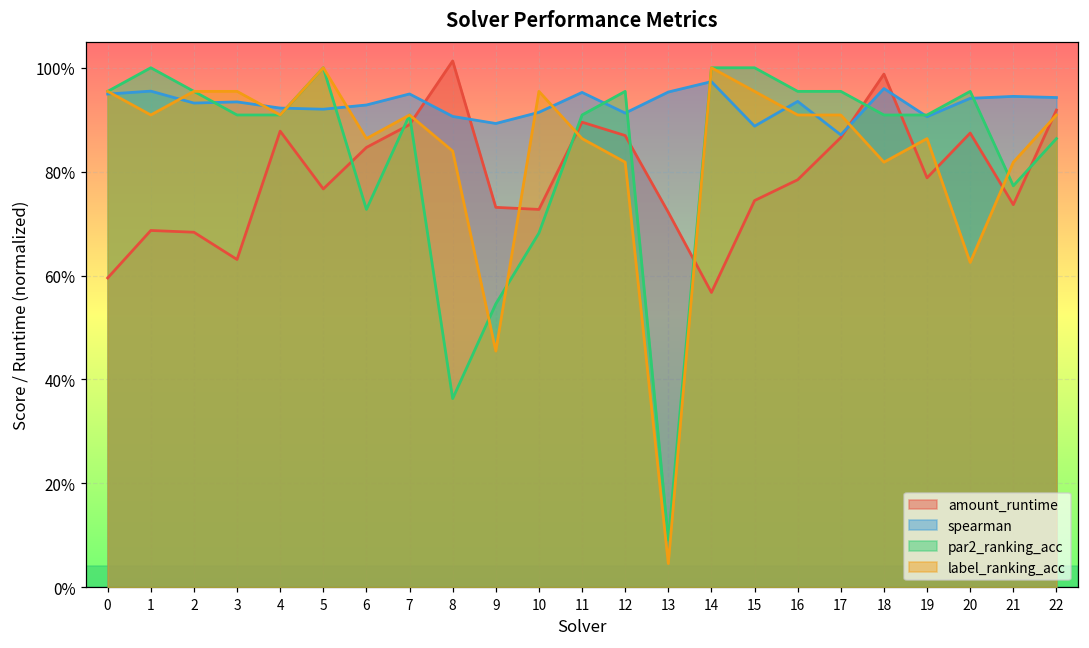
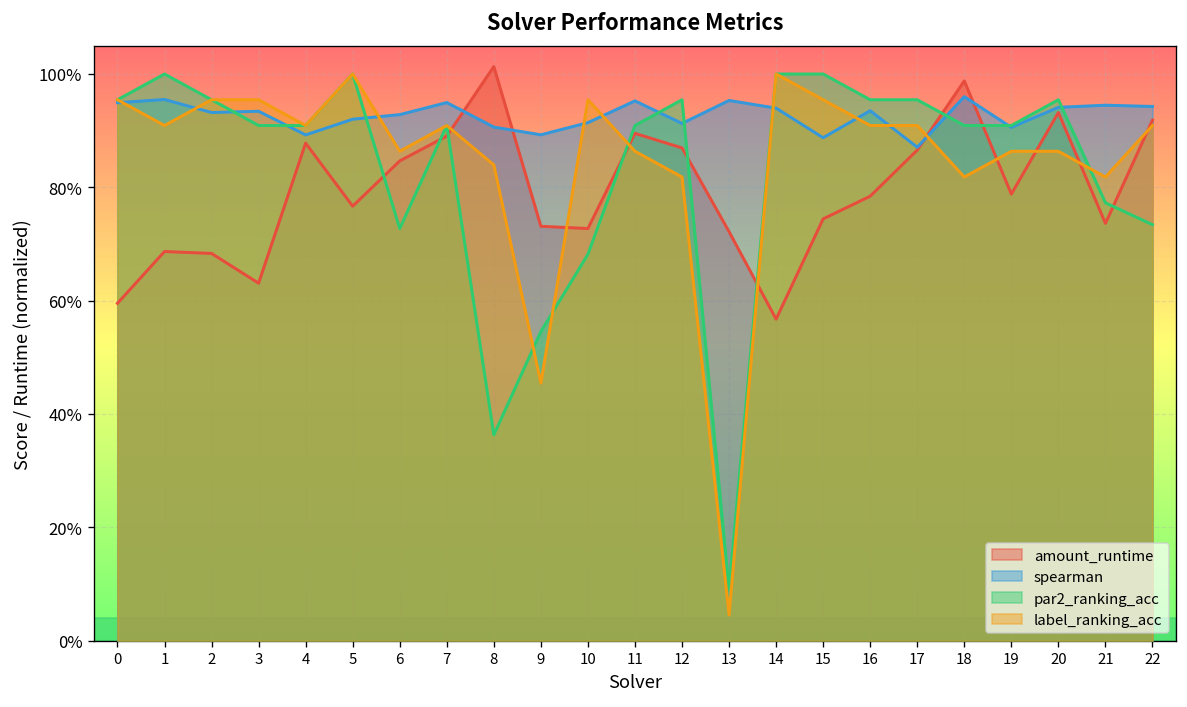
spearman, 4: 92% -> 89%
spearman, 14: 97% -> 94%
amount_runtime, 20: 87% -> 93%
label_ranking_acc, 20: 63% -> 86%
par2_ranking_acc, 22: 86% -> 73%
